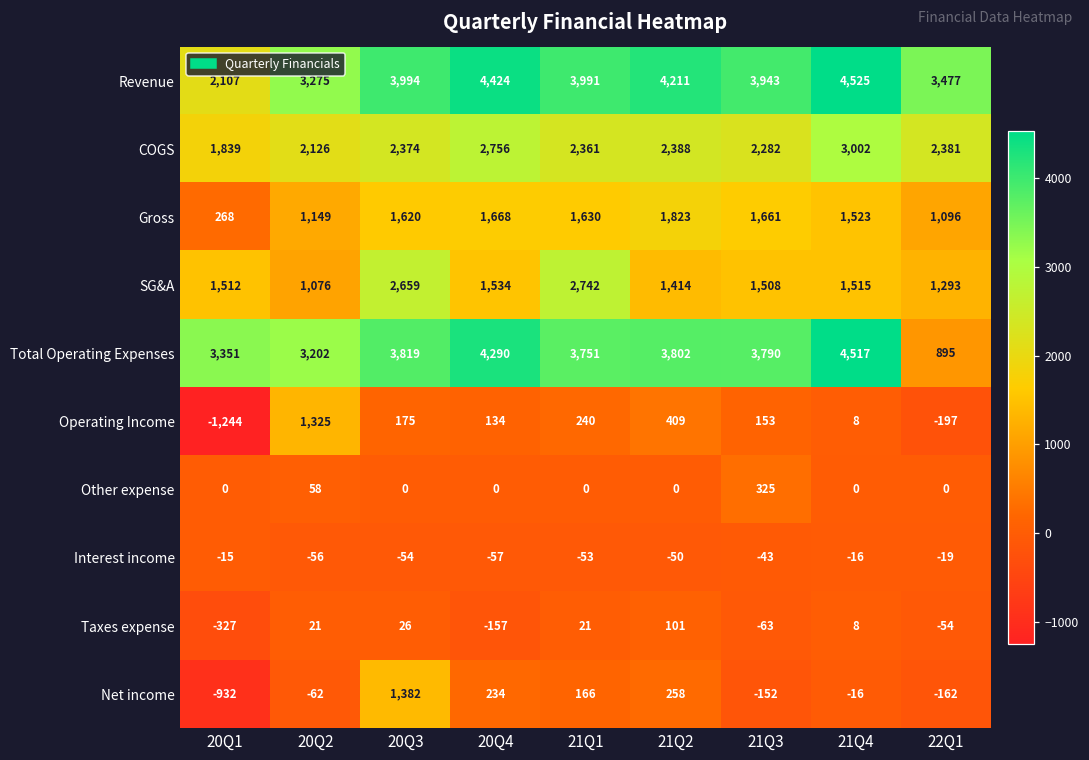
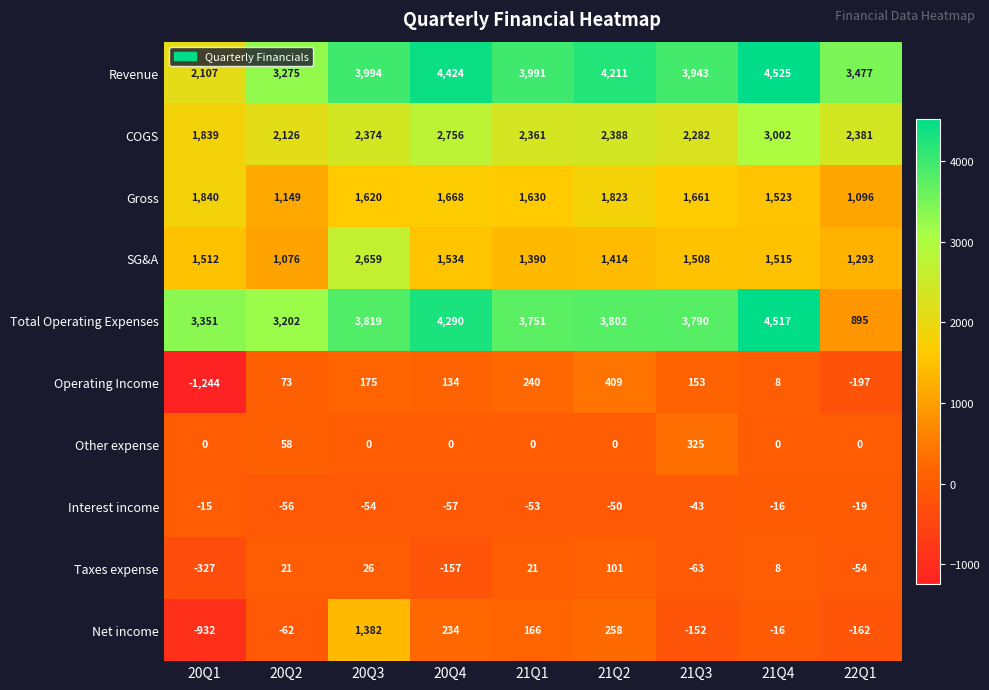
Gross, 20Q1: 268 -> 1,840
SG&A, 21Q1: 2,742 -> 1,390
Operating Income, 20Q2: 1,325 -> 73
